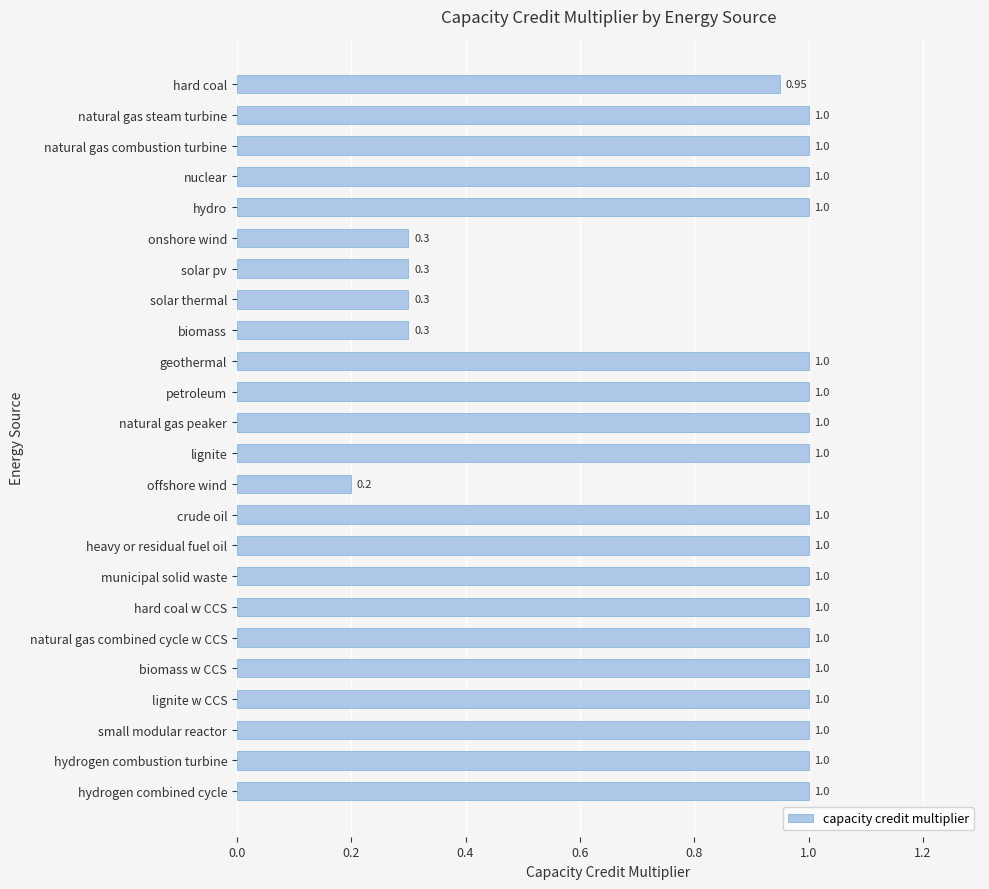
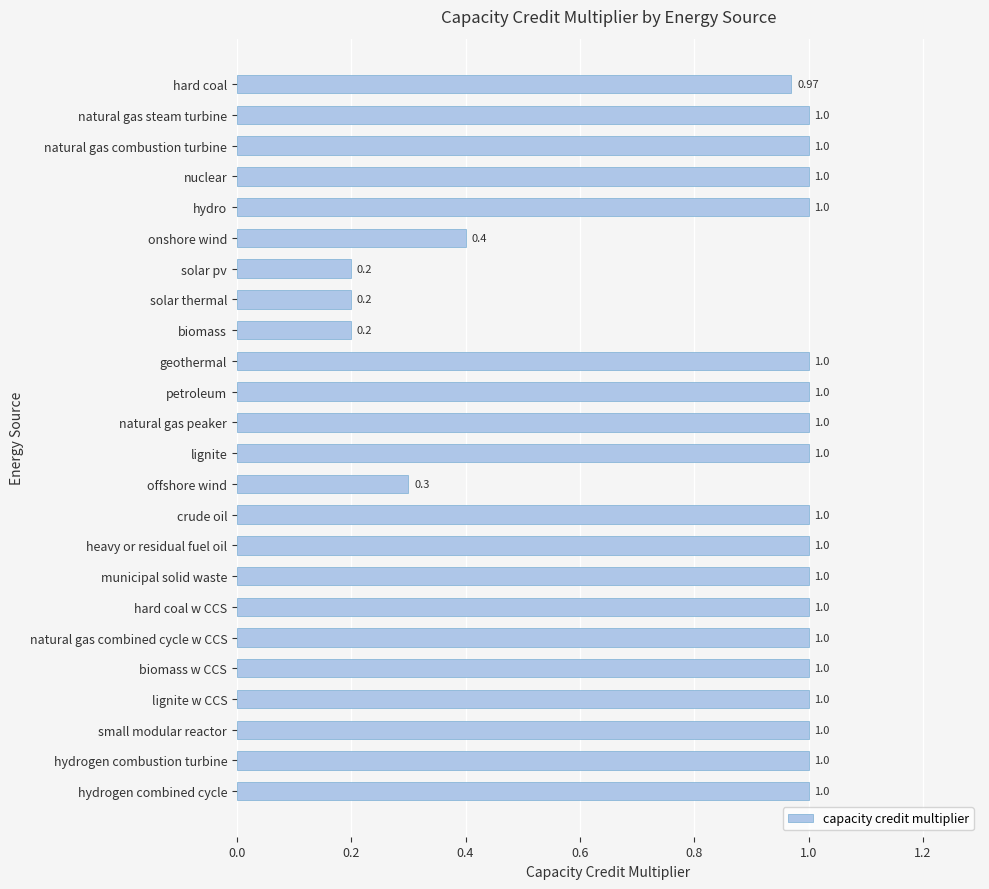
hard coal: 0.95 -> 0.97
onshore wind: 0.3 -> 0.4
solar pv: 0.3 -> 0.2
solar thermal: 0.3 -> 0.2
biomass: 0.3 -> 0.2
offshore wind: 0.2 -> 0.3
